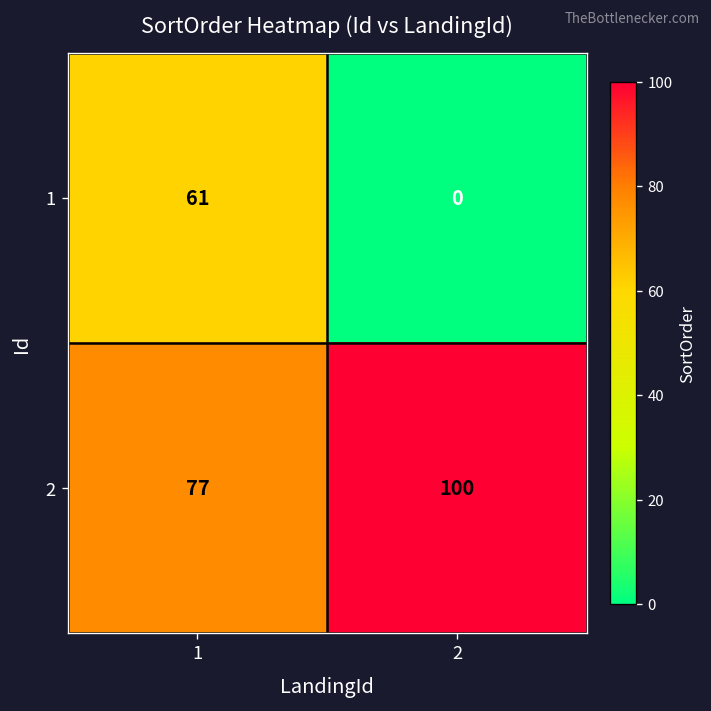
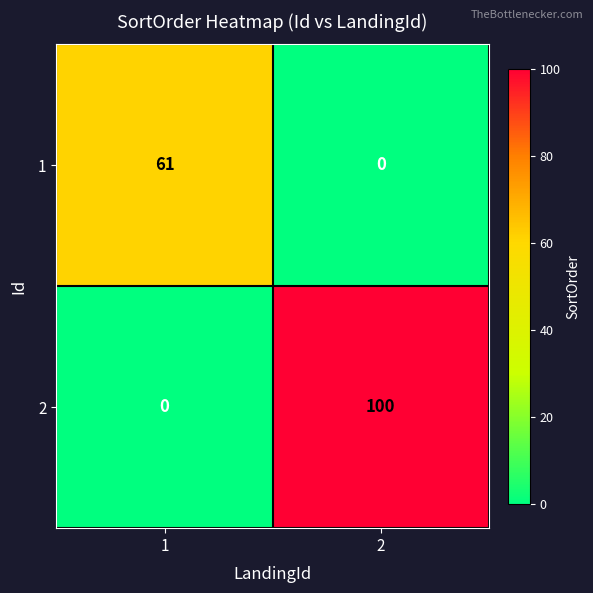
2, 1: 77 -> 0
